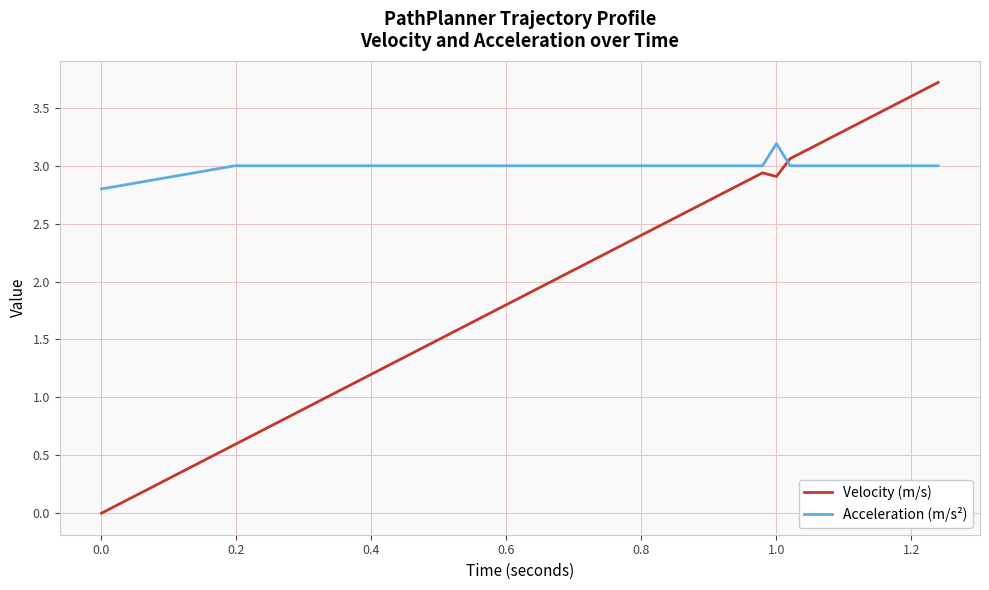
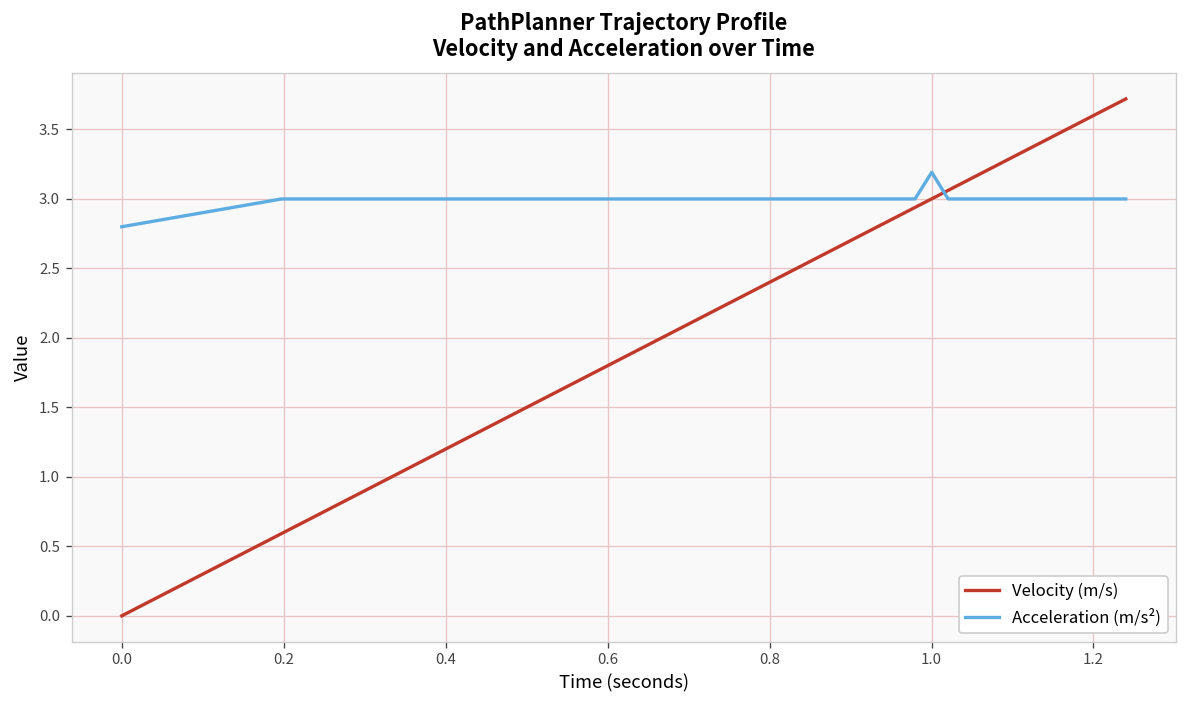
Velocity (m/s), 1.0: 2.91 -> 3.00
